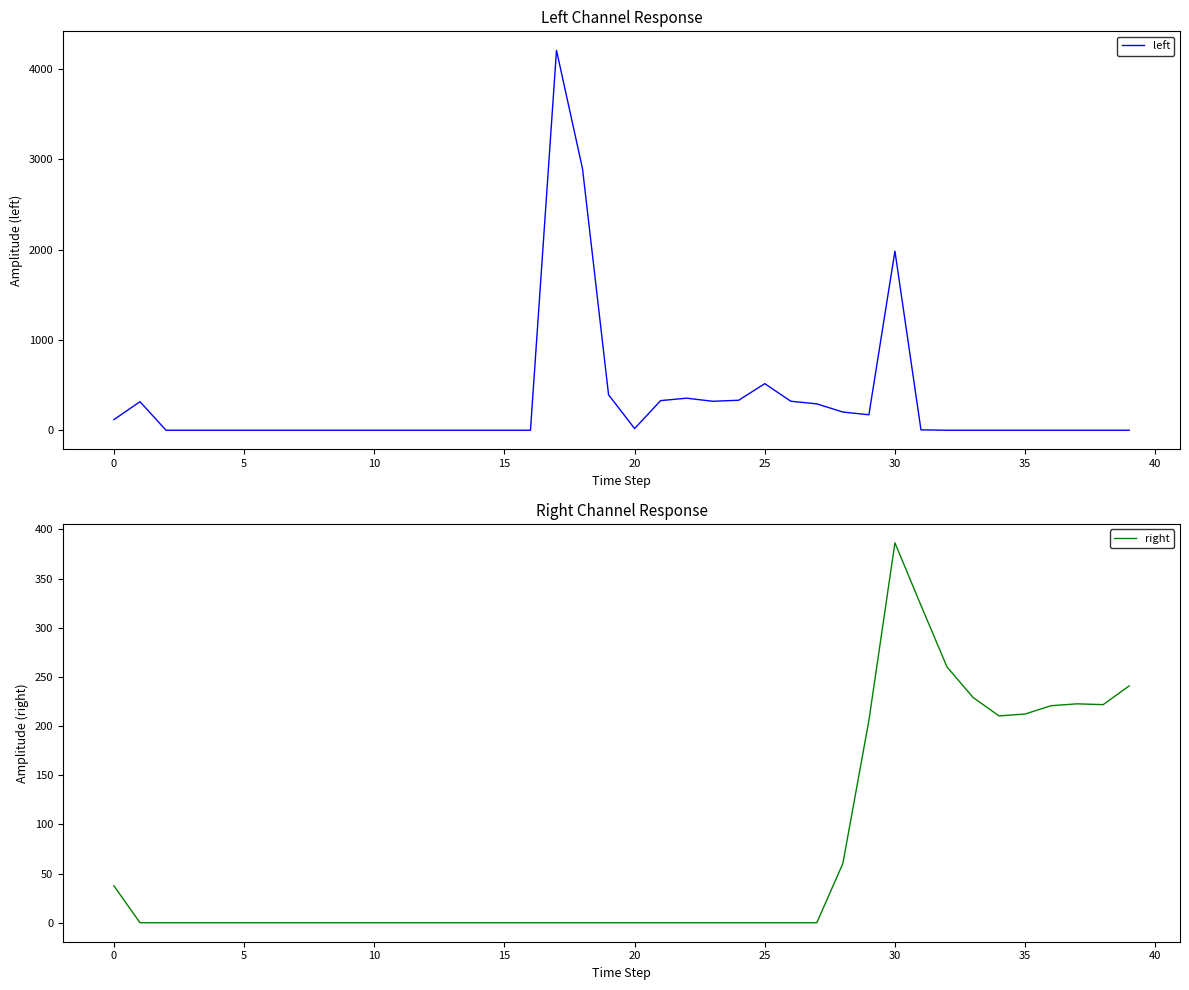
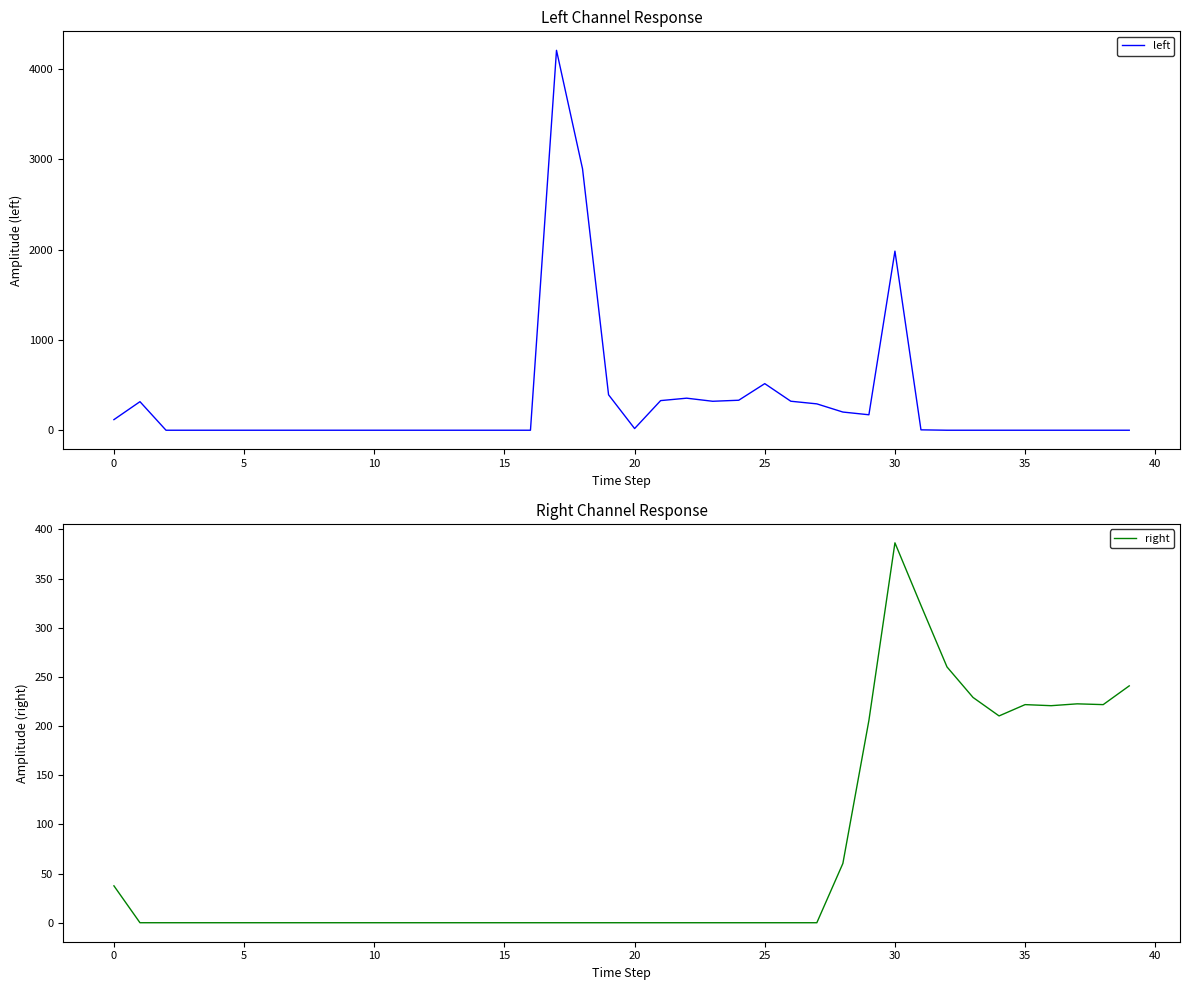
Right Channel Response, 35: 210 -> 220
